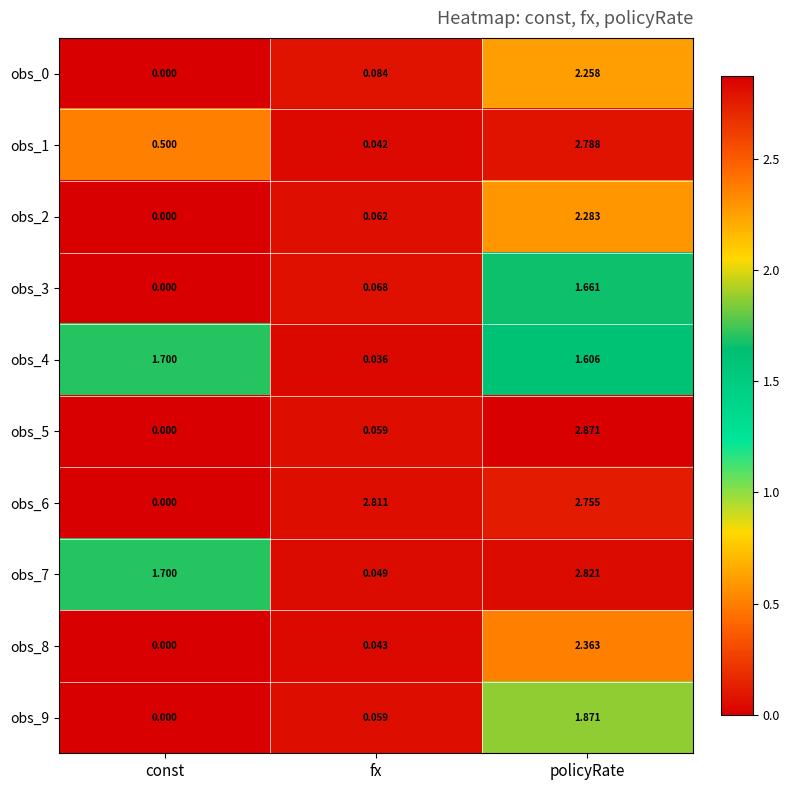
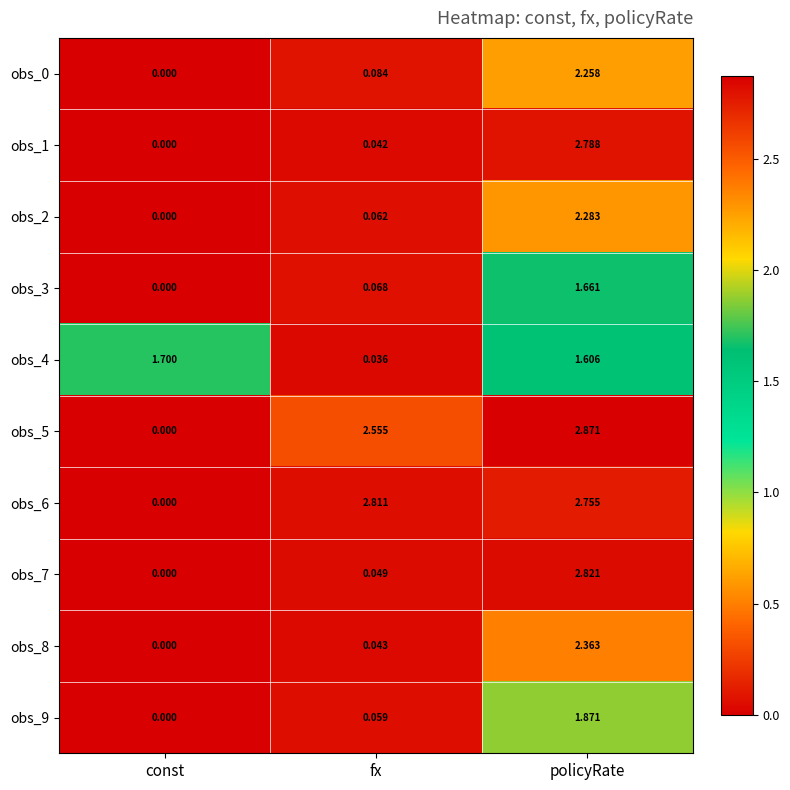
obs_1, const: 0.500 -> 0.000
obs_5, fx: 0.059 -> 2.555
obs_7, const: 1.700 -> 0.000
